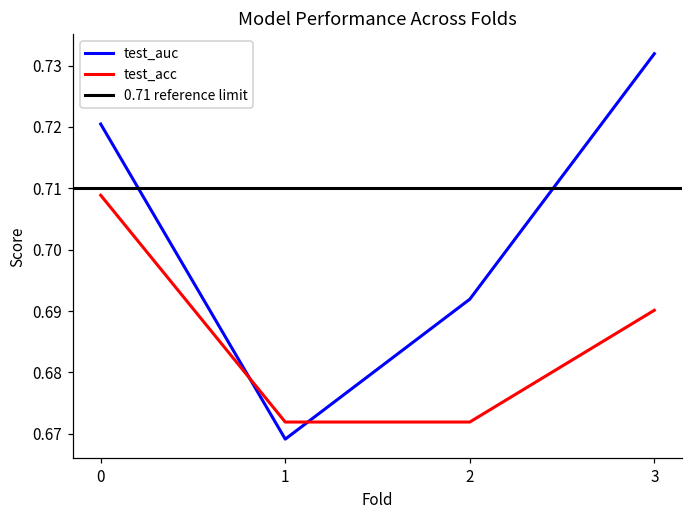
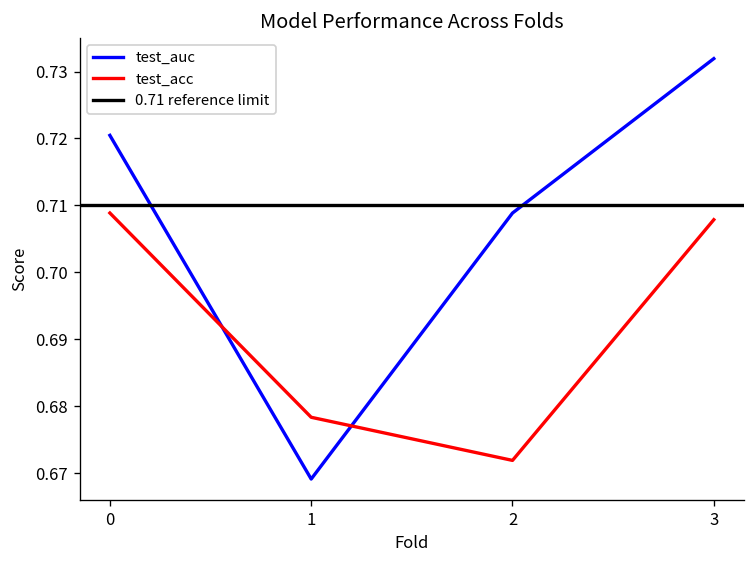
test_acc, 1: 0.672 -> 0.678
test_auc, 2: 0.692 -> 0.709
test_acc, 3: 0.690 -> 0.708
